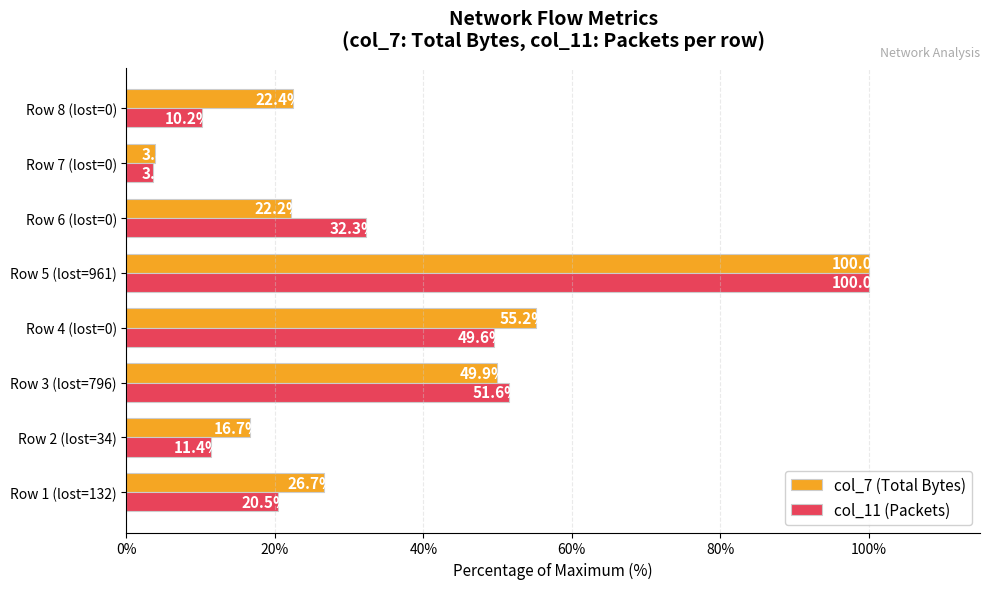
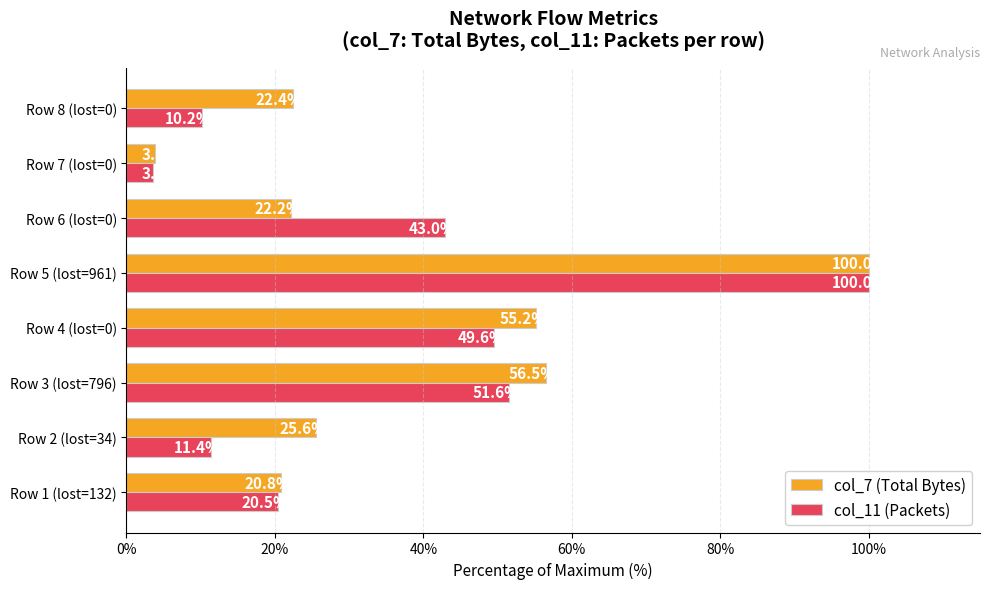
col_11 (Packets), Row 6 (lost=0): 32.3% -> 43.0%
col_7 (Total Bytes), Row 3 (lost=796): 49.9% -> 56.5%
col_7 (Total Bytes), Row 2 (lost=34): 16.7% -> 25.6%
col_7 (Total Bytes), Row 1 (lost=132): 26.7% -> 20.8%
